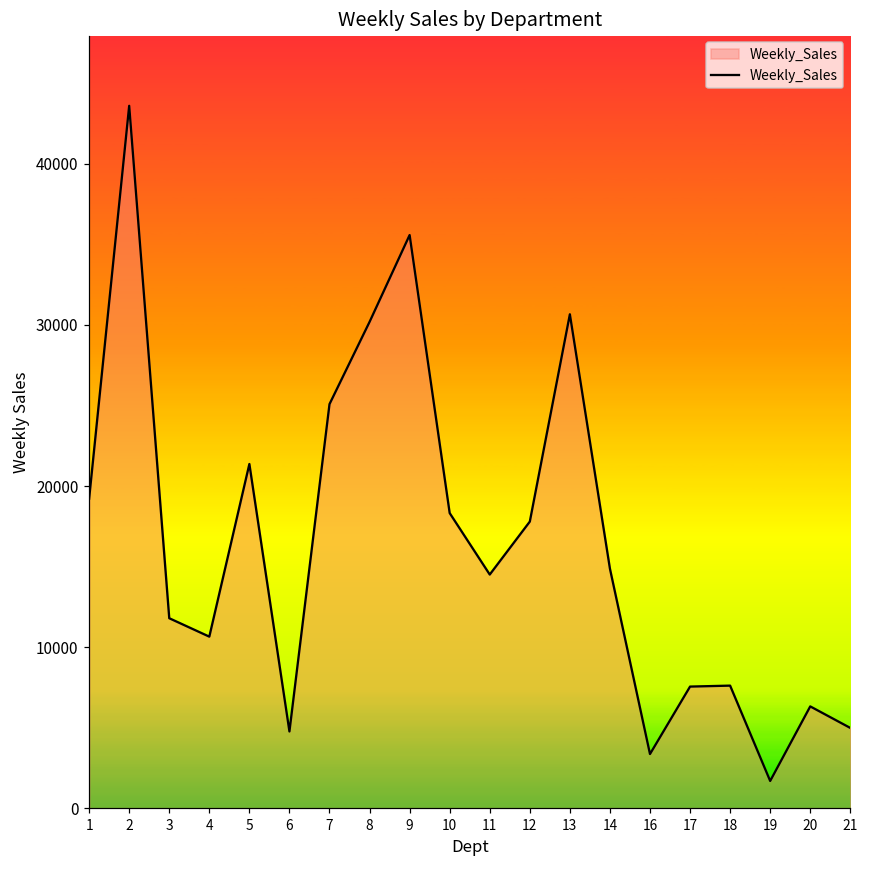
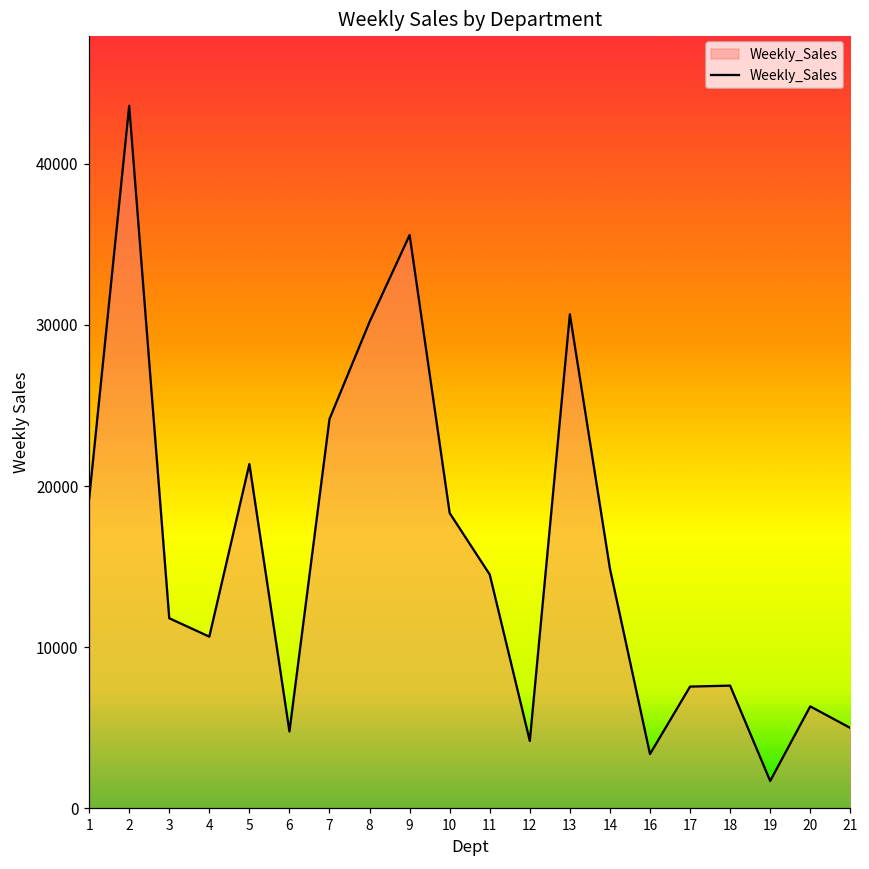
7: 25100 -> 24200
12: 17800 -> 4200
